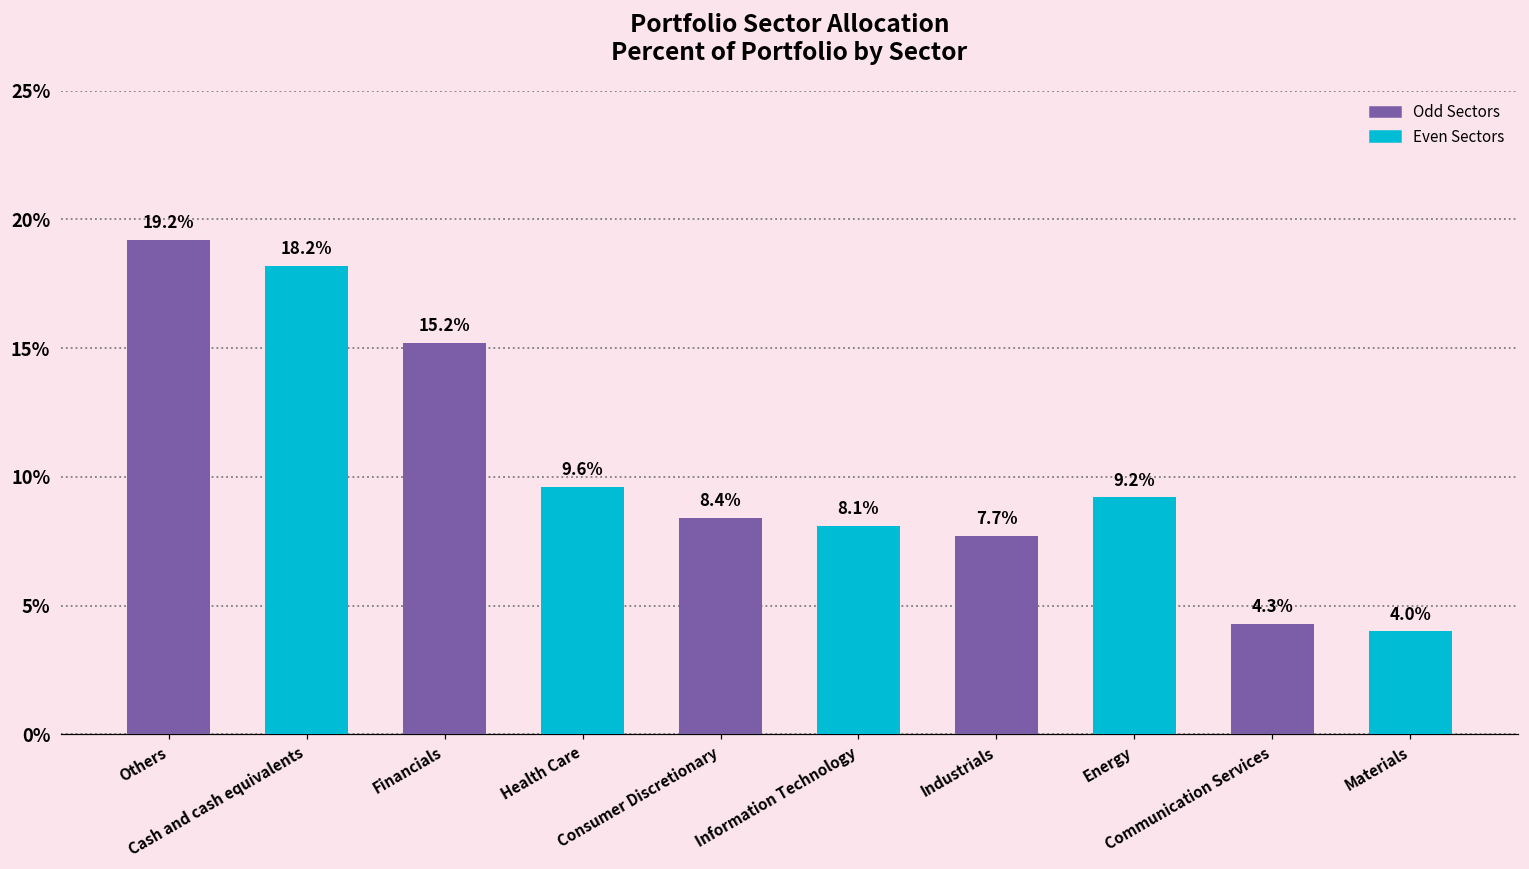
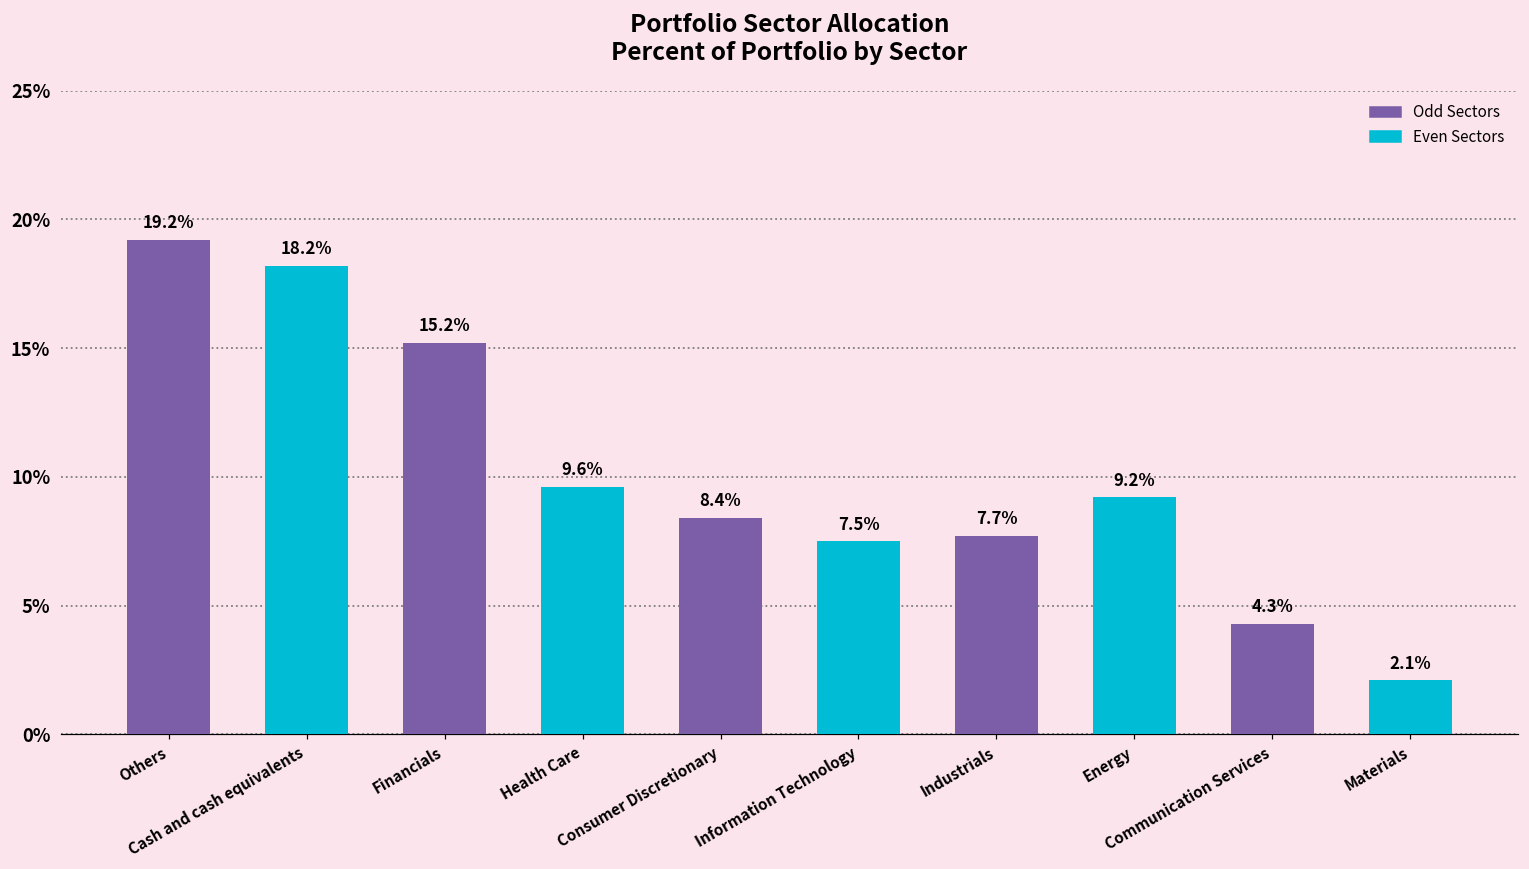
Information Technology: 8.1% -> 7.5%
Materials: 4.0% -> 2.1%
